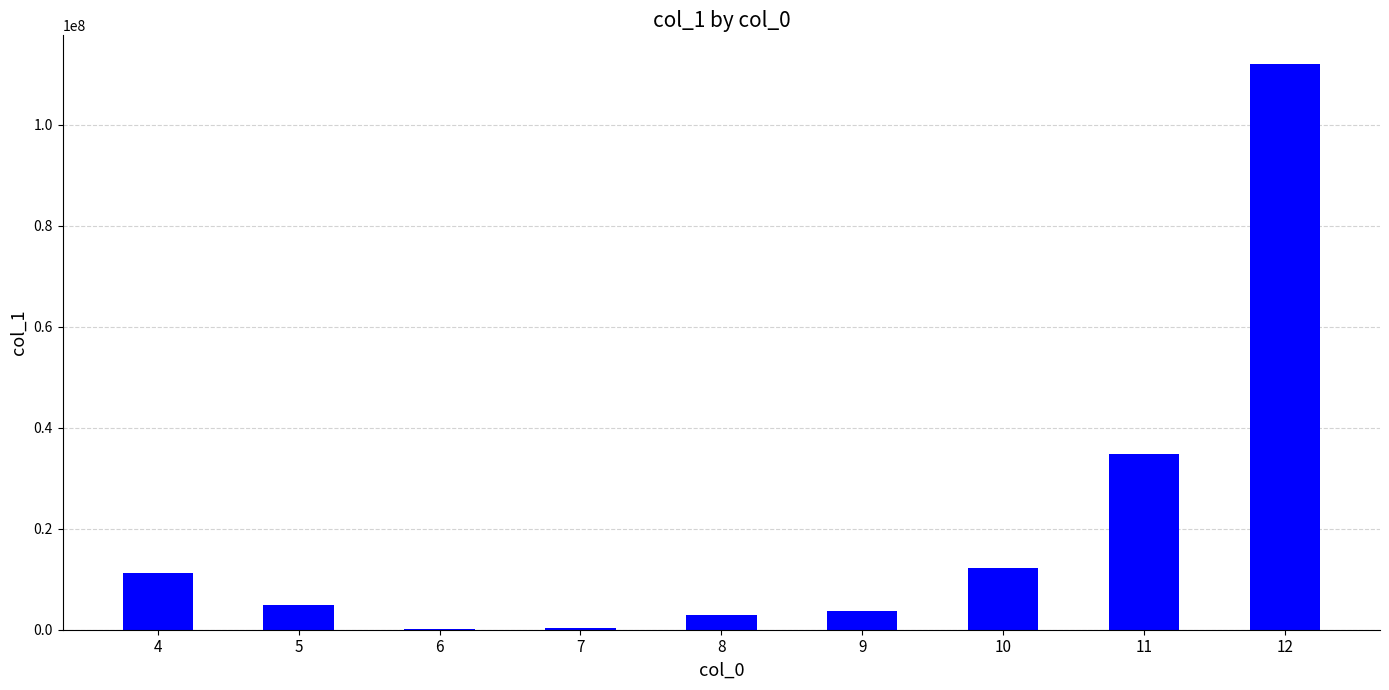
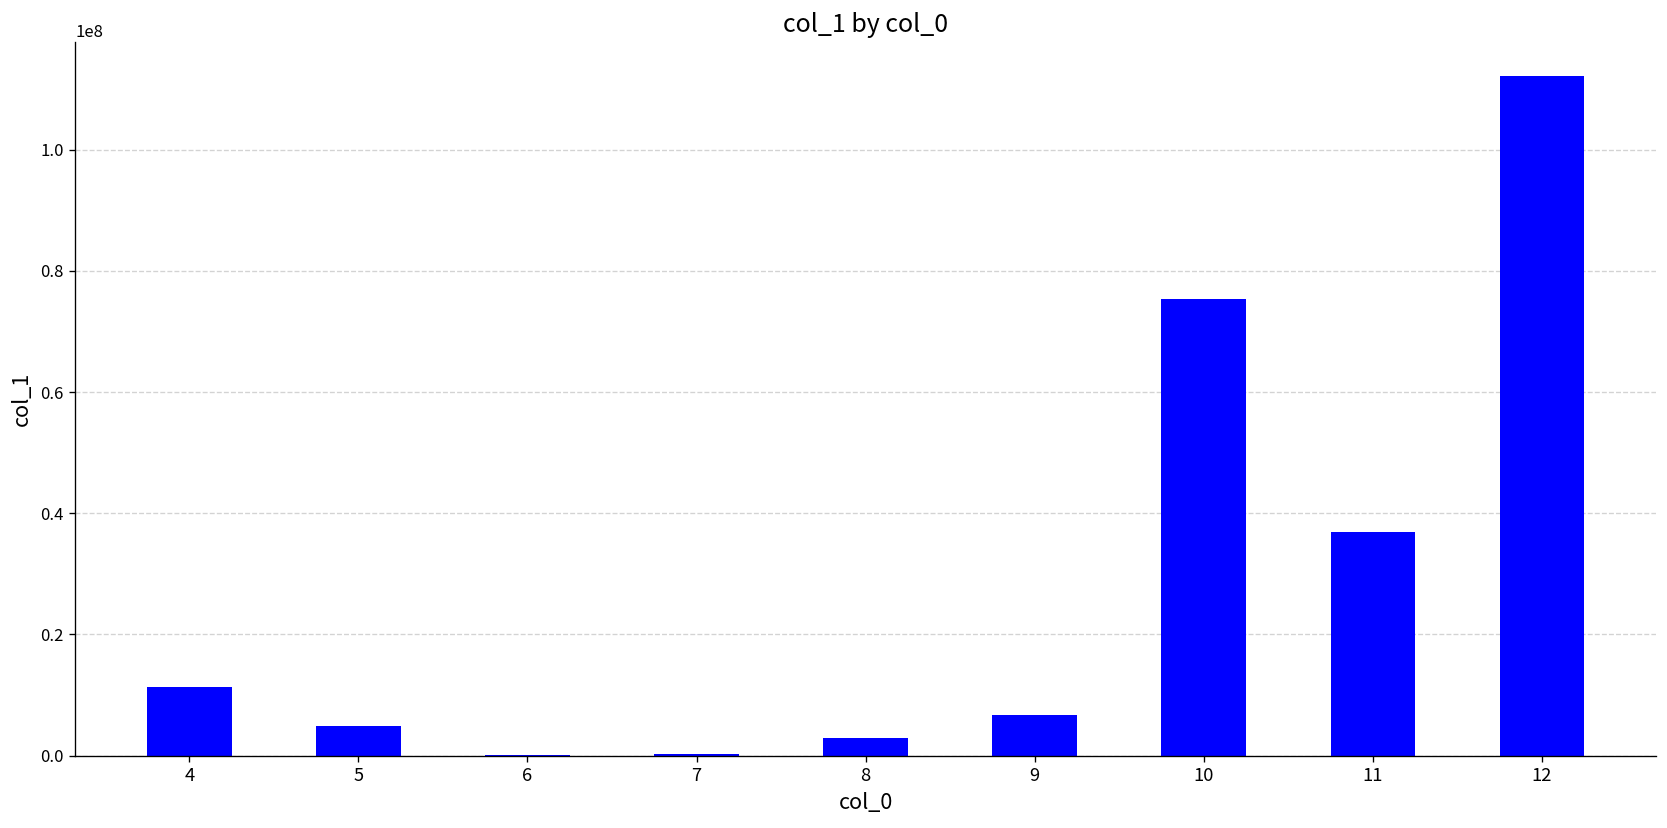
9: 4000000 -> 7000000
10: 12000000 -> 75000000
11: 35000000 -> 37000000
